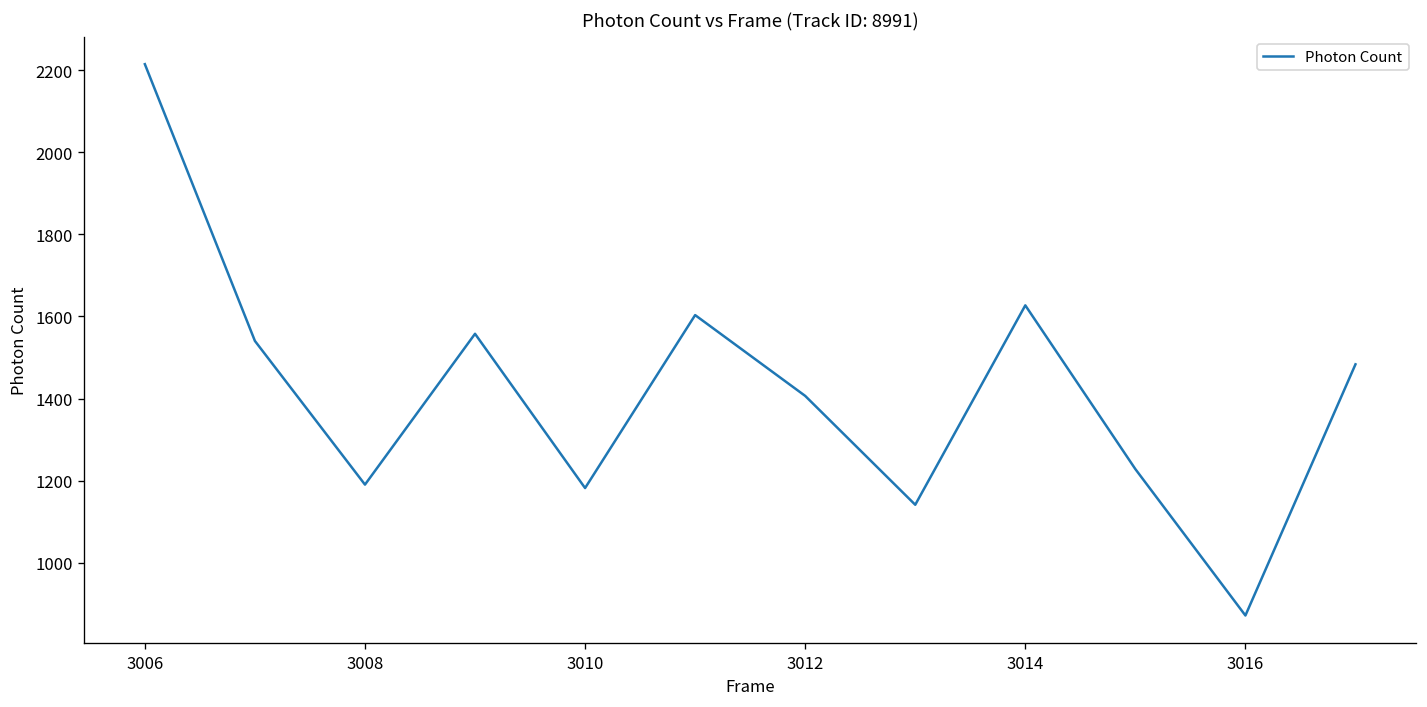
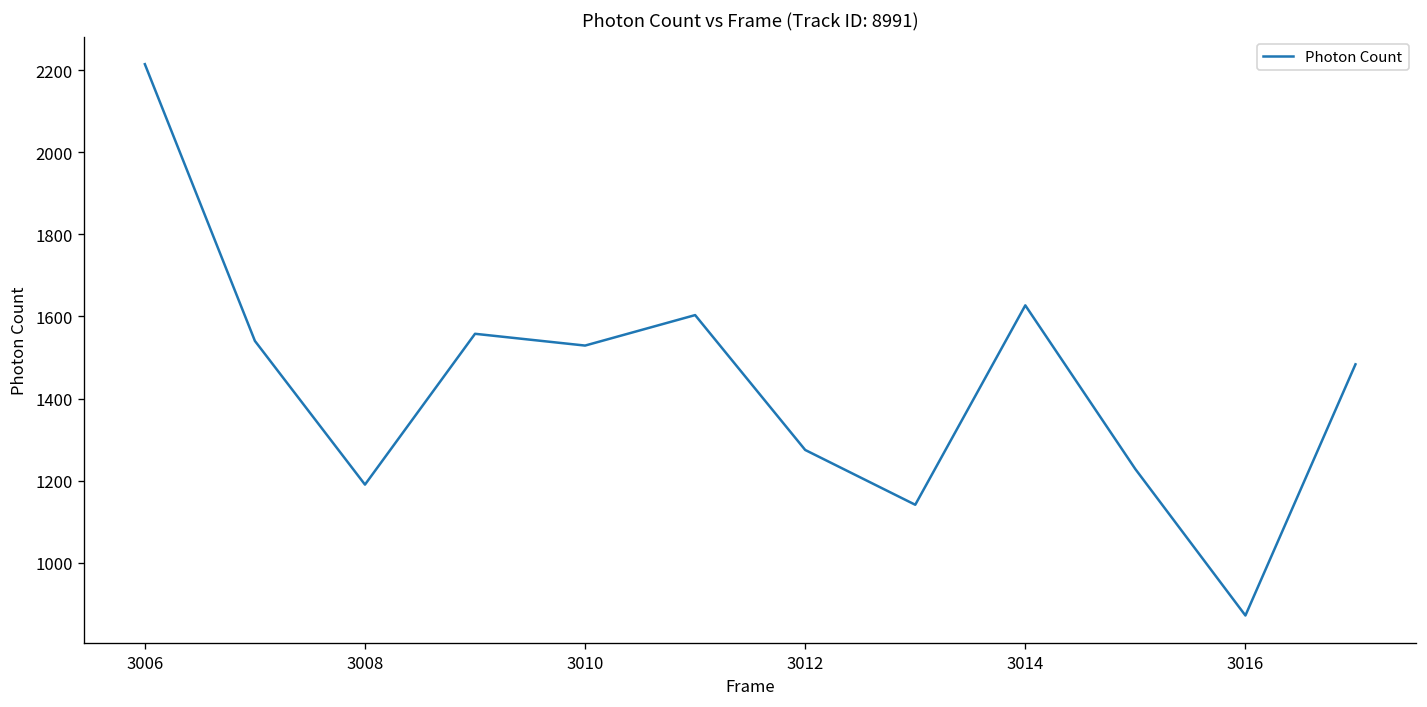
3010: 1180 -> 1530
3012: 1410 -> 1270
